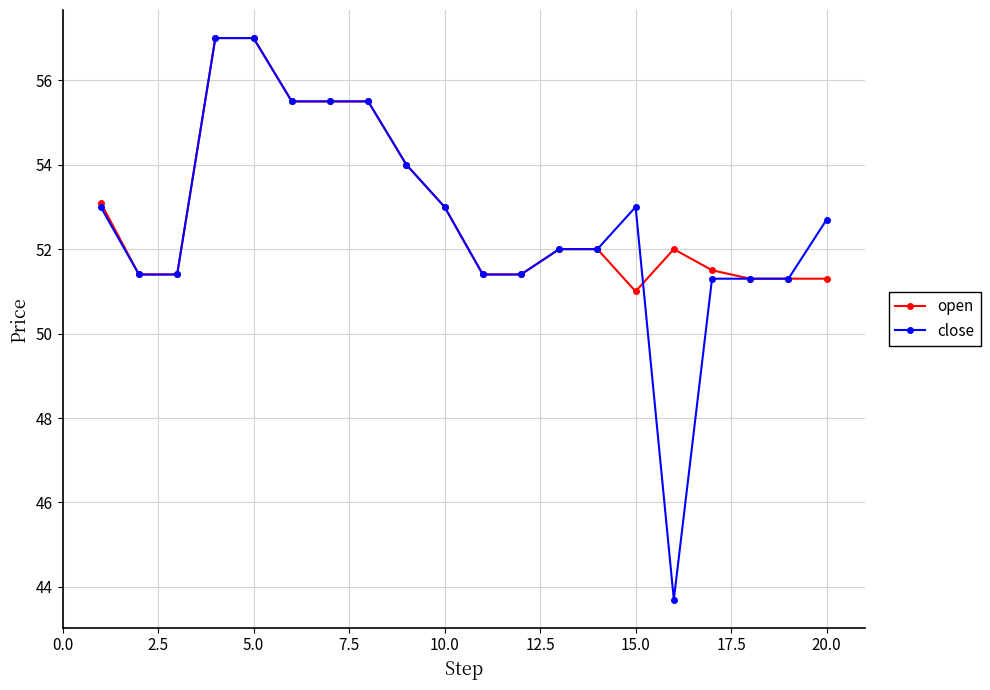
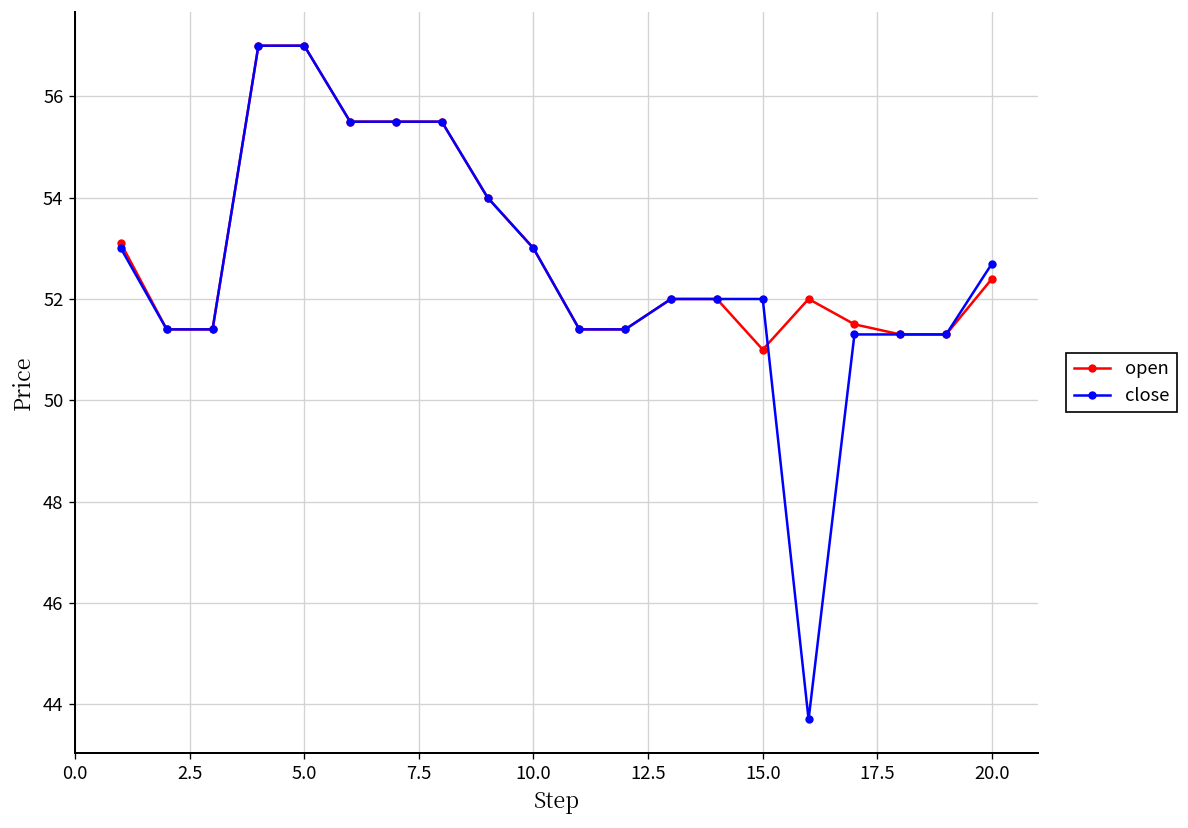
close, 15.0: 53 -> 52
open, 20.0: 51.3 -> 52.4
